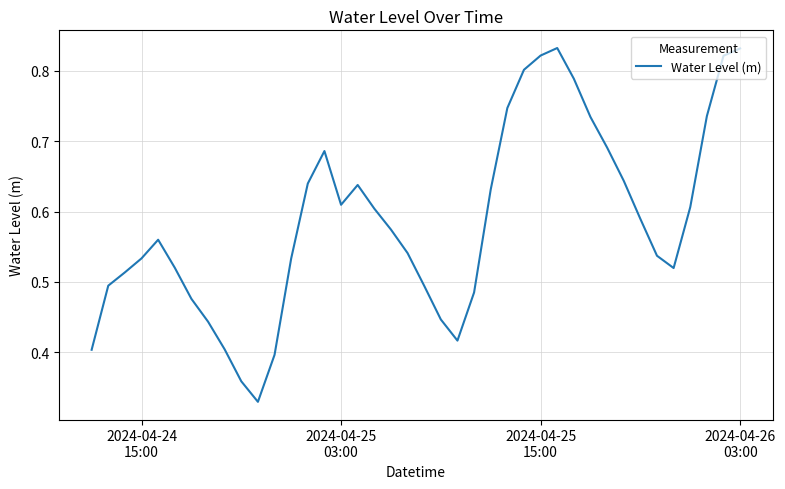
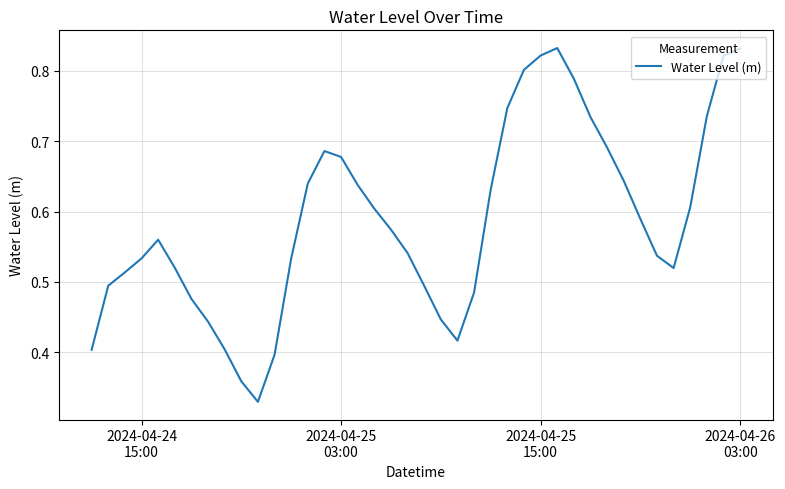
2024-04-25 03:00: 0.61 -> 0.68
